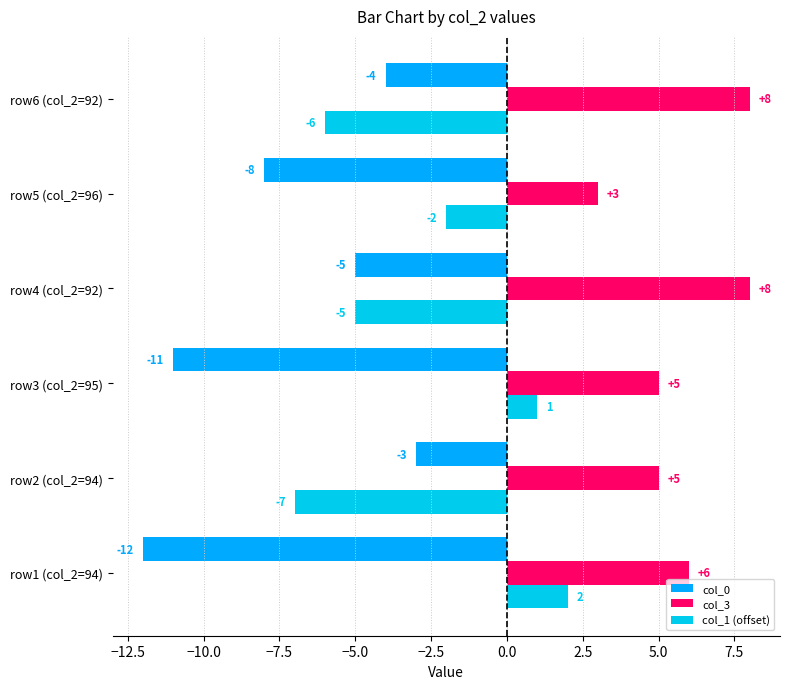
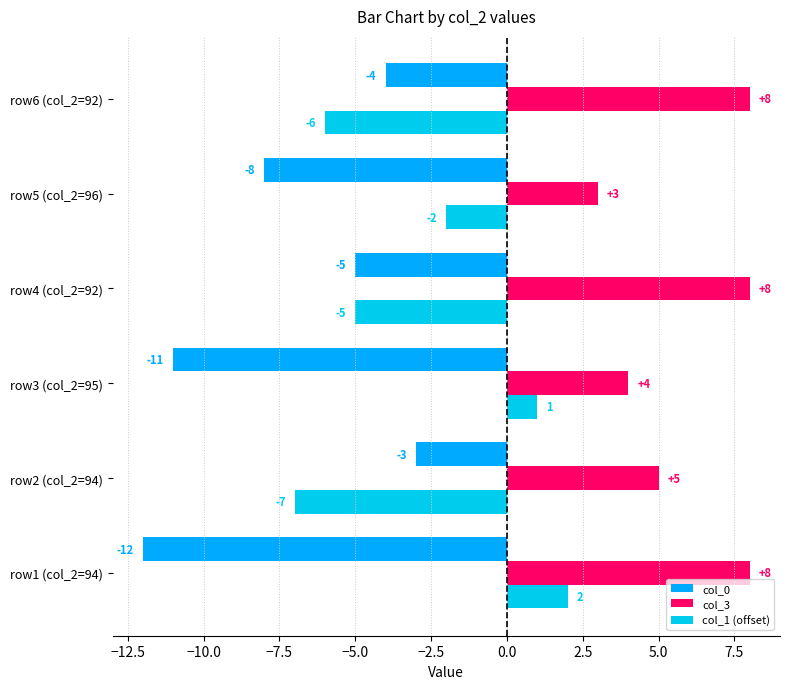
col_3, row3 (col_2=95): +5 -> +4
col_3, row1 (col_2=94): +6 -> +8
